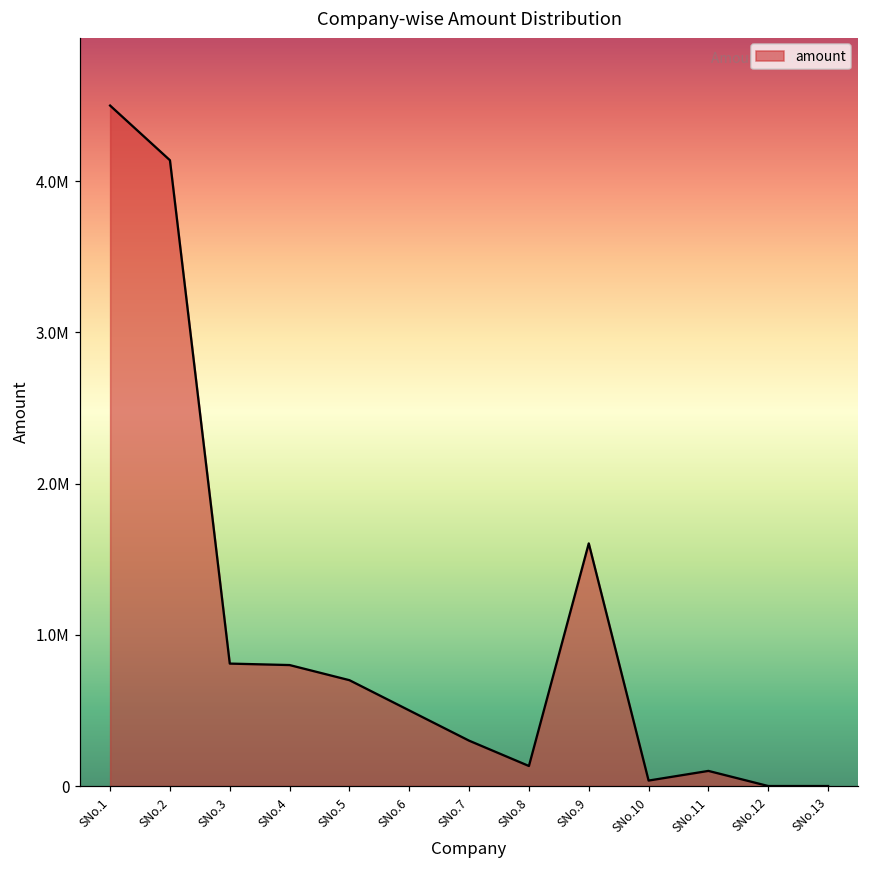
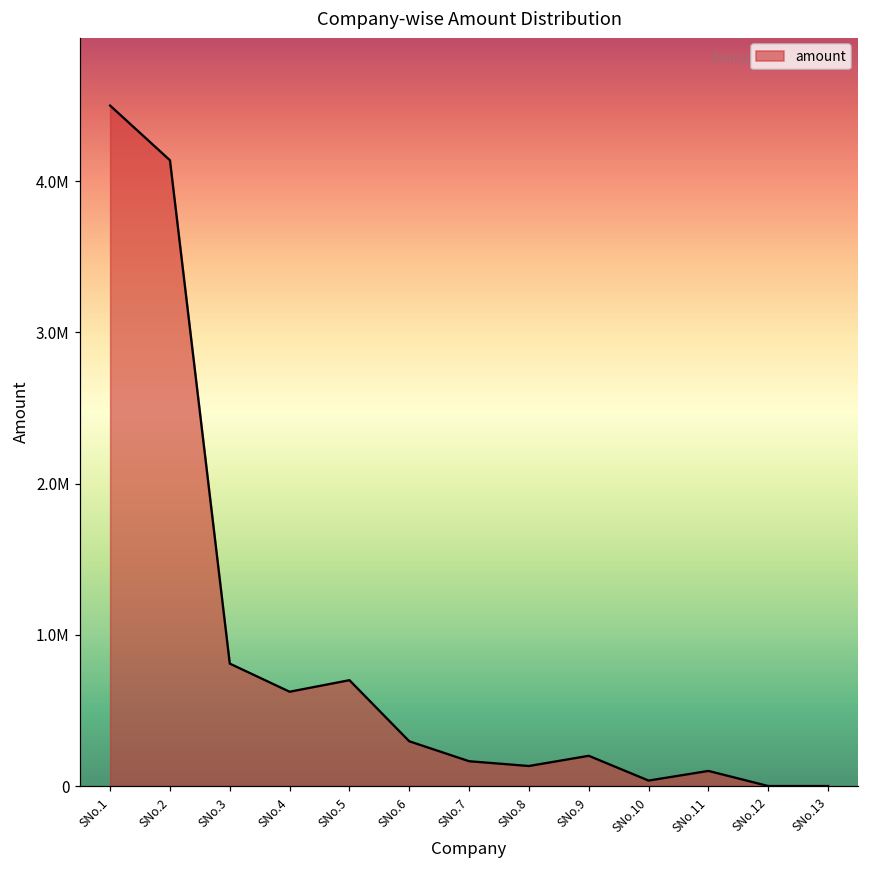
SNo.4: 800000 -> 620000
SNo.6: 500000 -> 300000
SNo.7: 300000 -> 160000
SNo.9: 1600000 -> 200000
